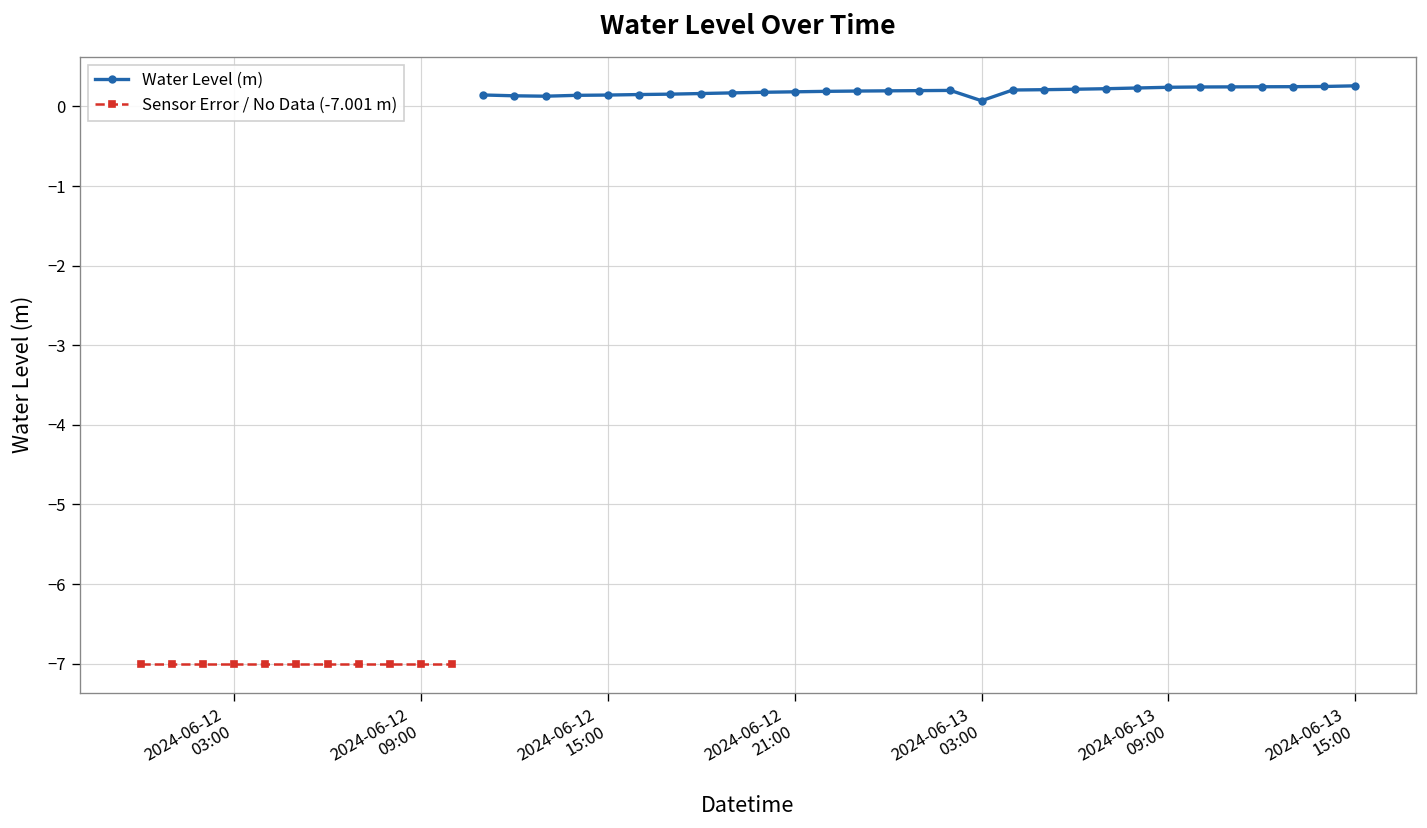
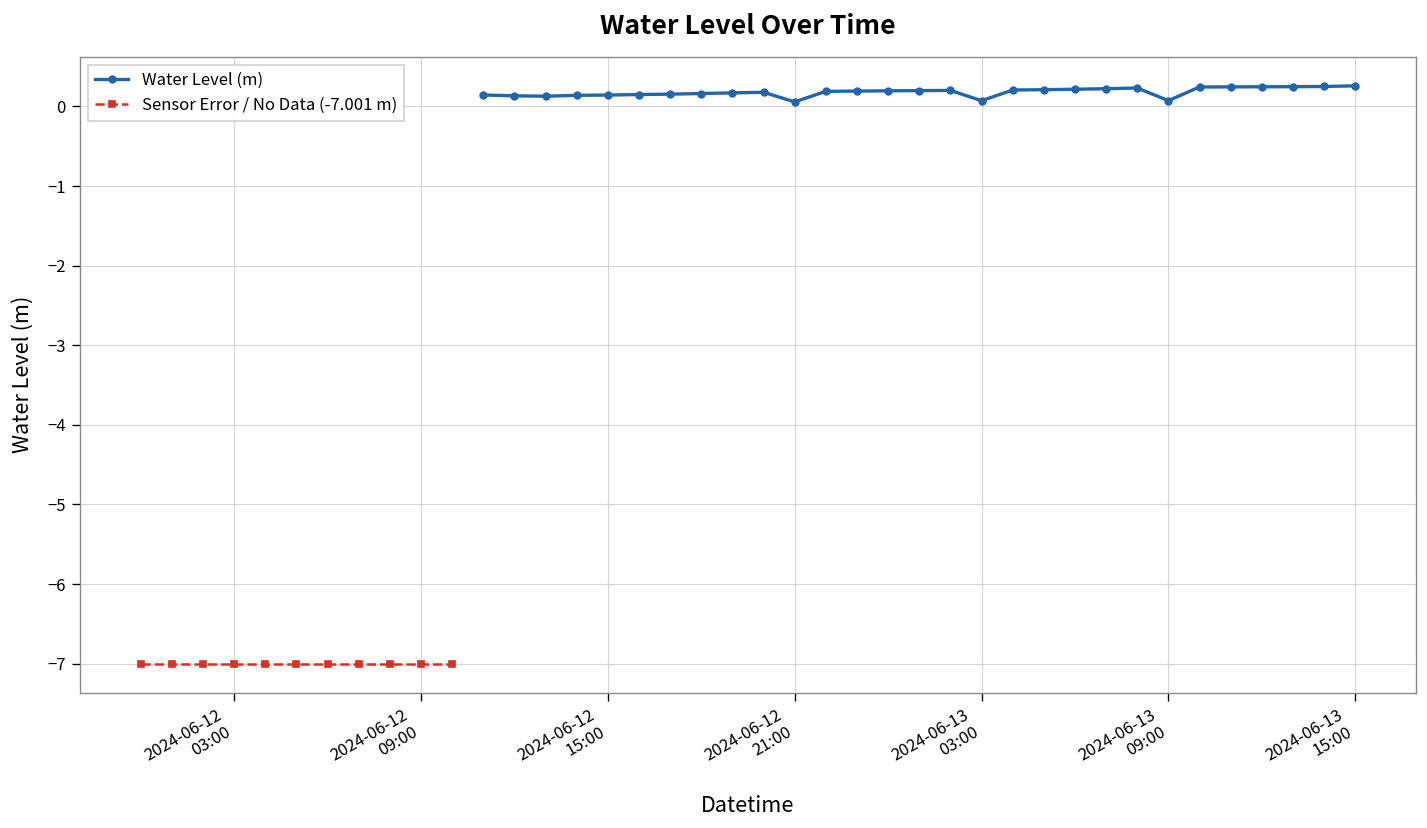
Water Level (m), 2024-06-12 21:00: 0.2 -> 0.1
Water Level (m), 2024-06-13 09:00: 0.2 -> 0.1
